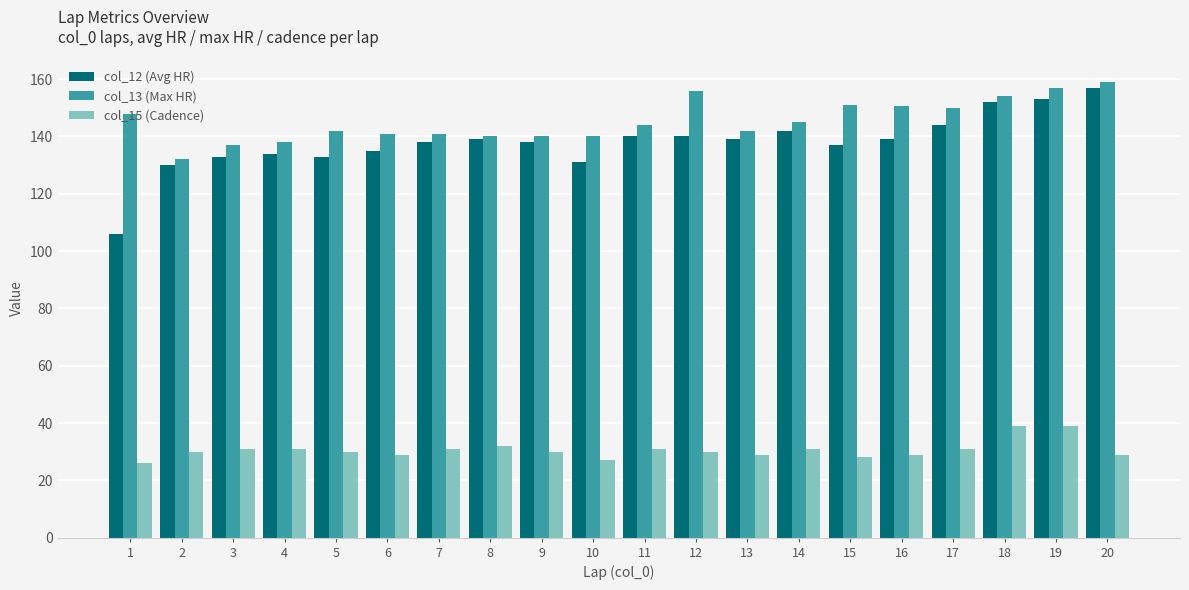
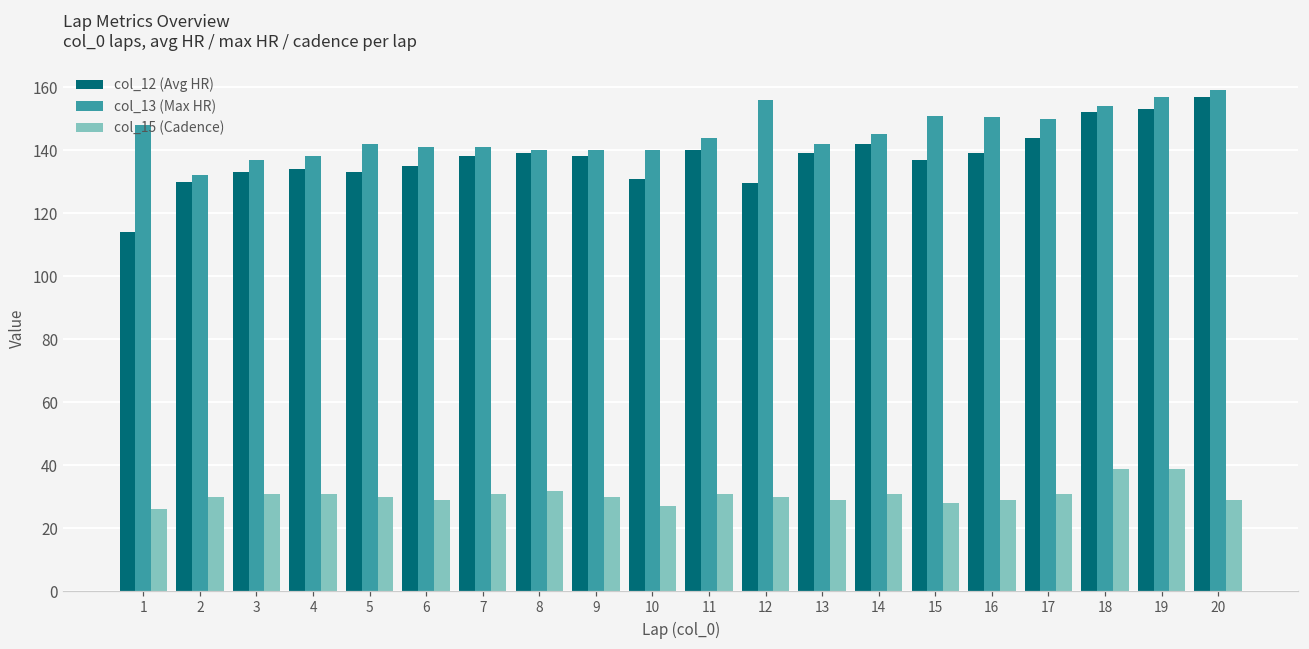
col_12 (Avg HR), 1: 106 -> 114
col_12 (Avg HR), 12: 140 -> 130
